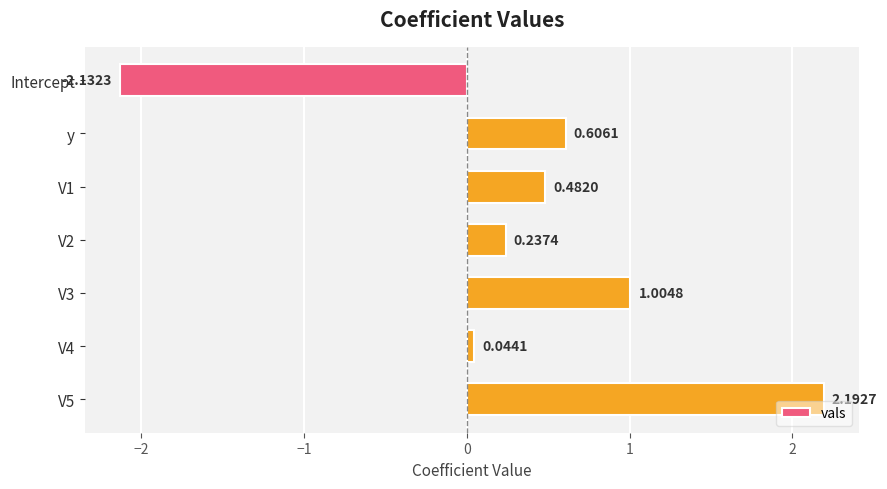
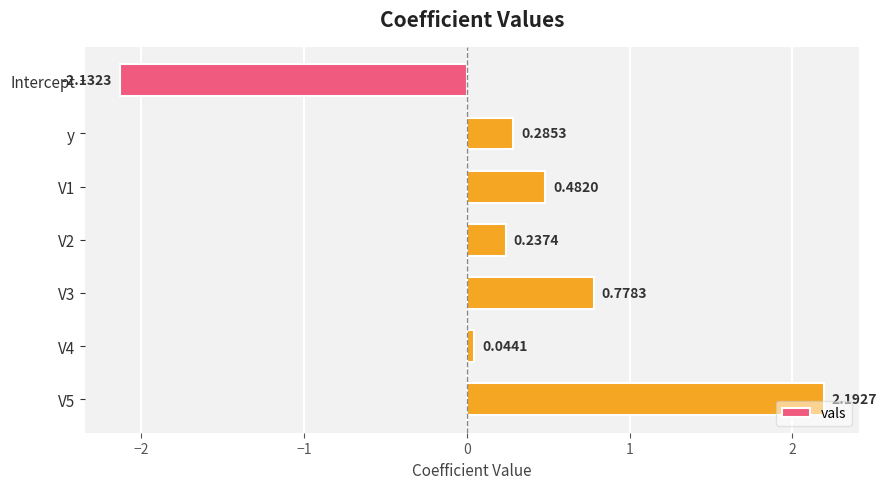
y: 0.6061 -> 0.2853
V3: 1.0048 -> 0.7783
